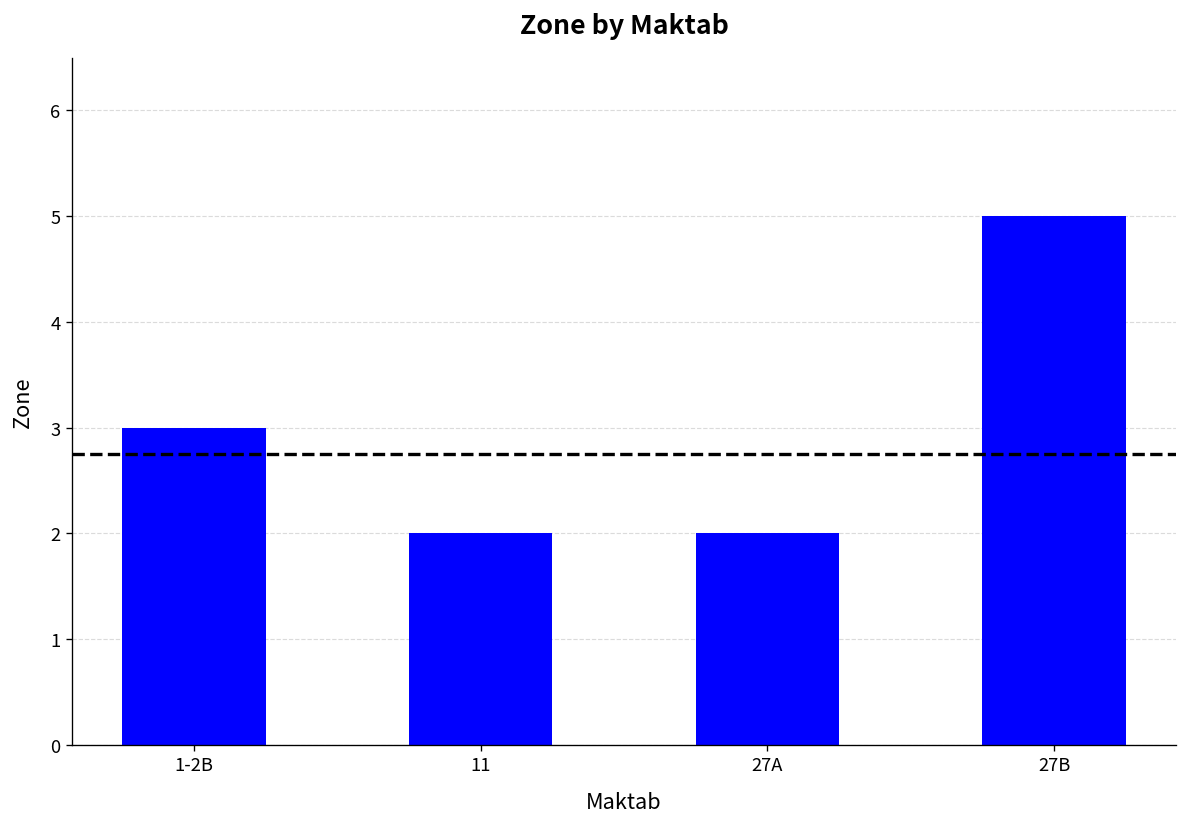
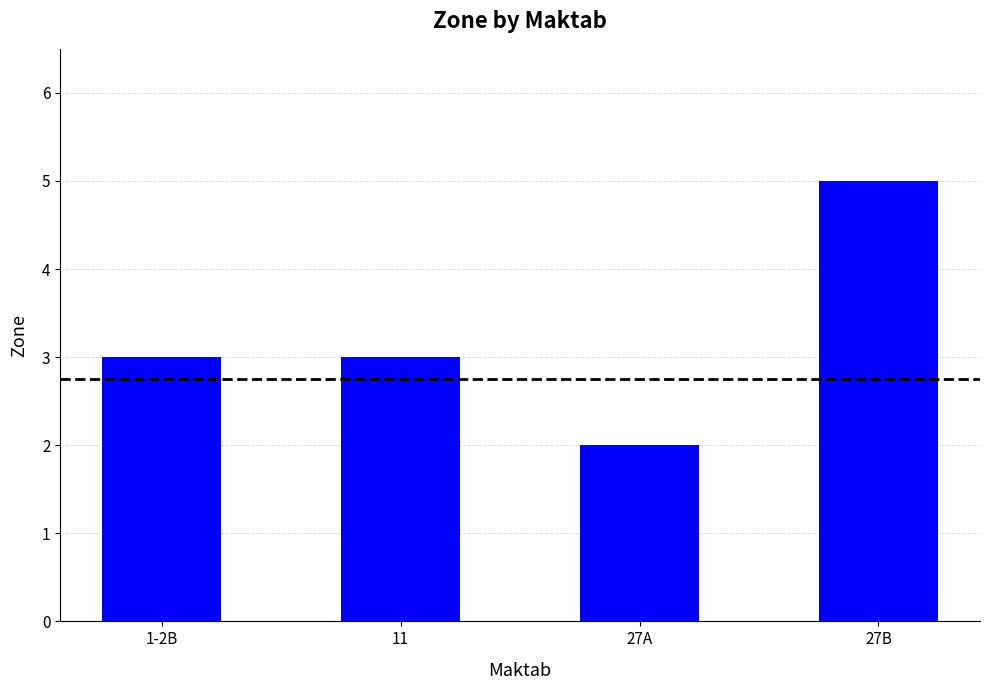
11: 2 -> 3
